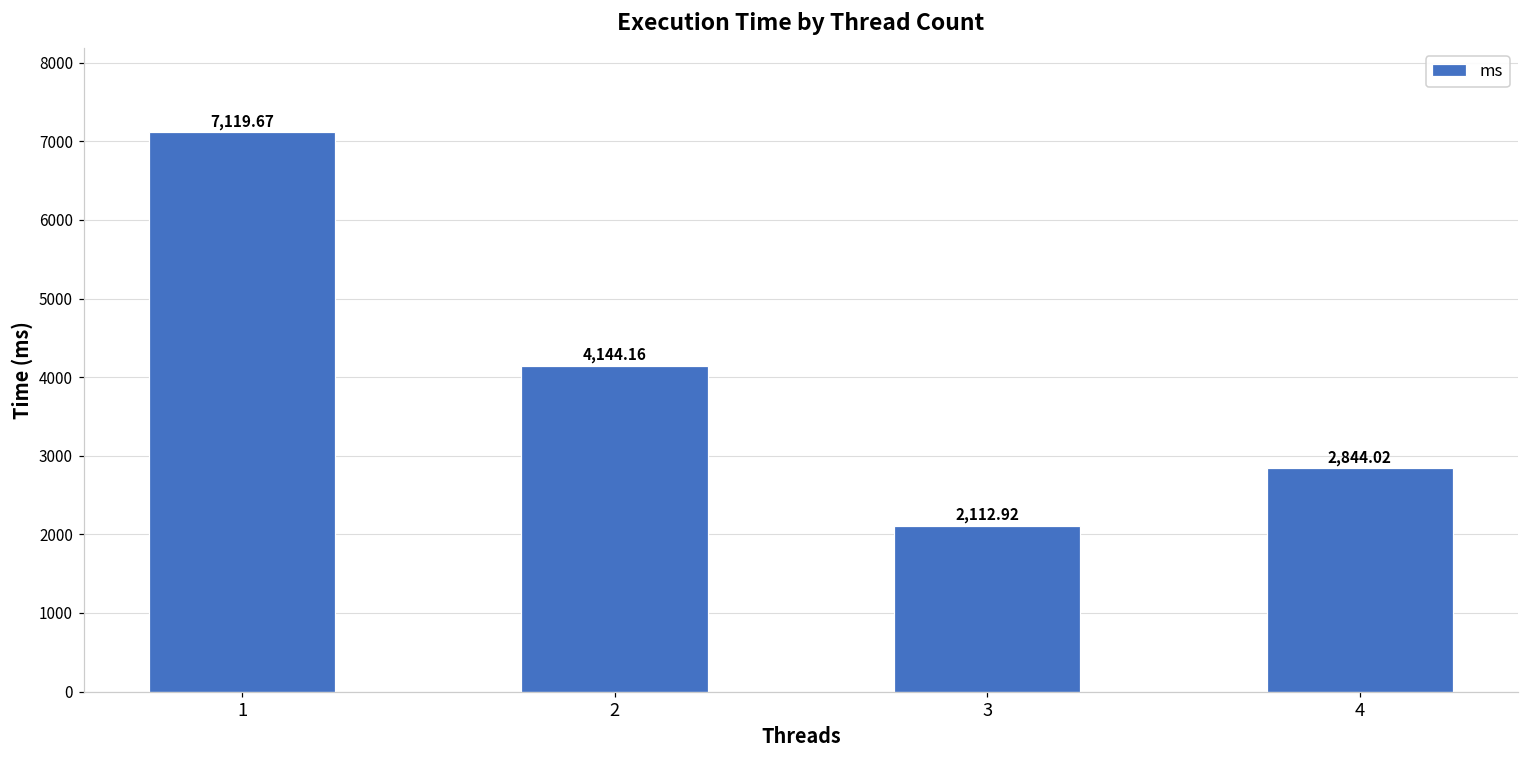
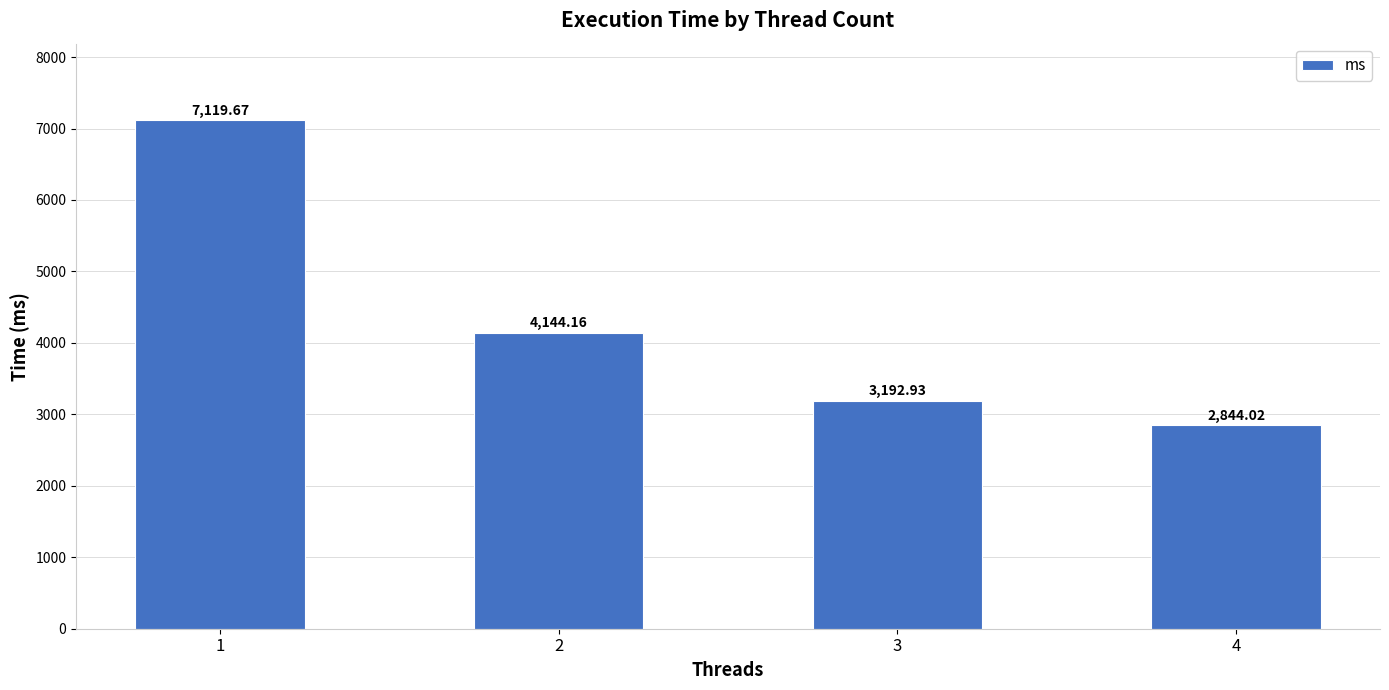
3: 2,112.92 -> 3,192.93
